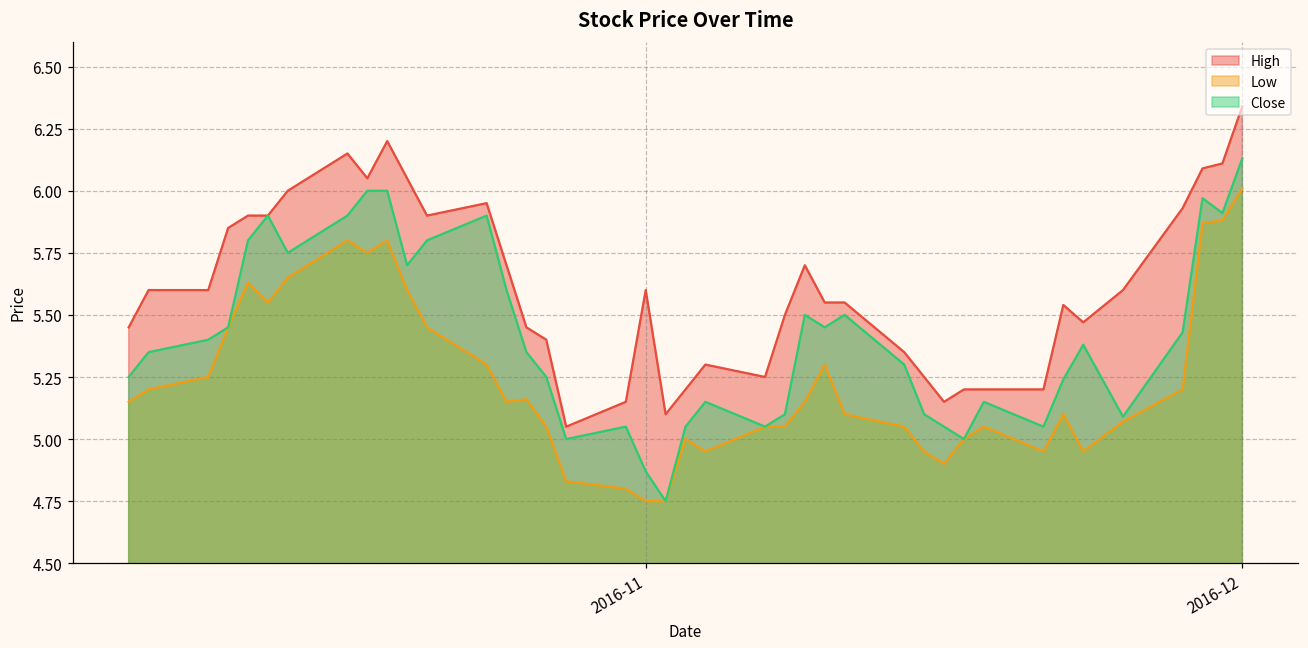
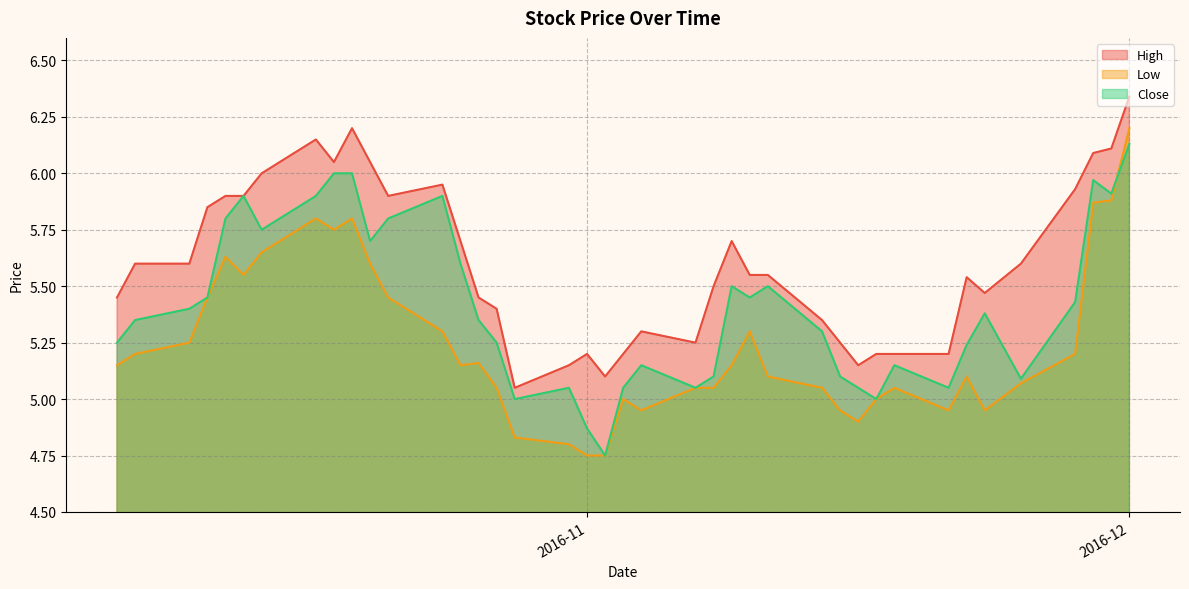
High, 2016-11: 5.6 -> 5.2
Low, 2016-12: 6.01 -> 6.20
